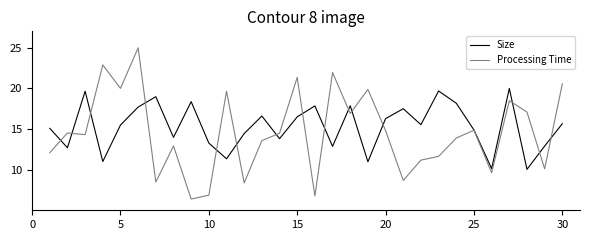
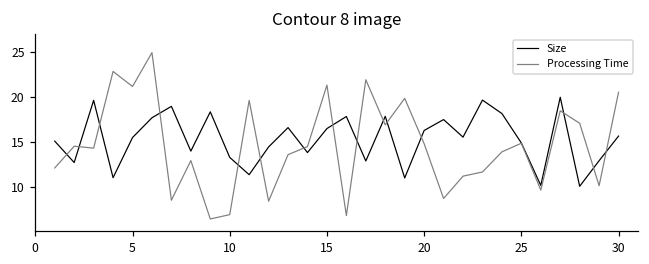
Processing Time, 5: 20 -> 21
